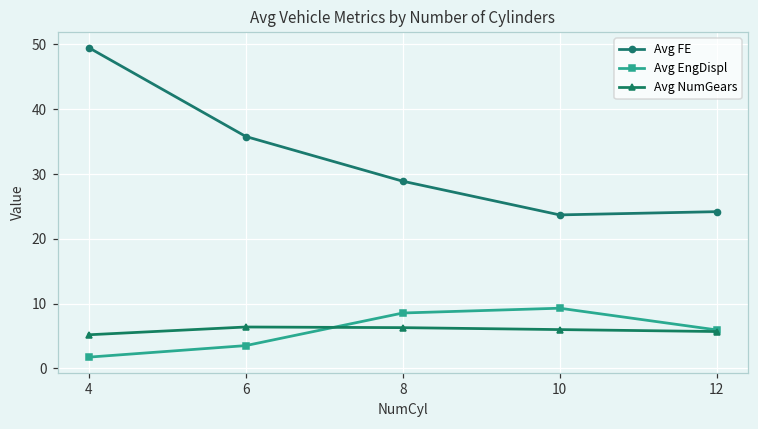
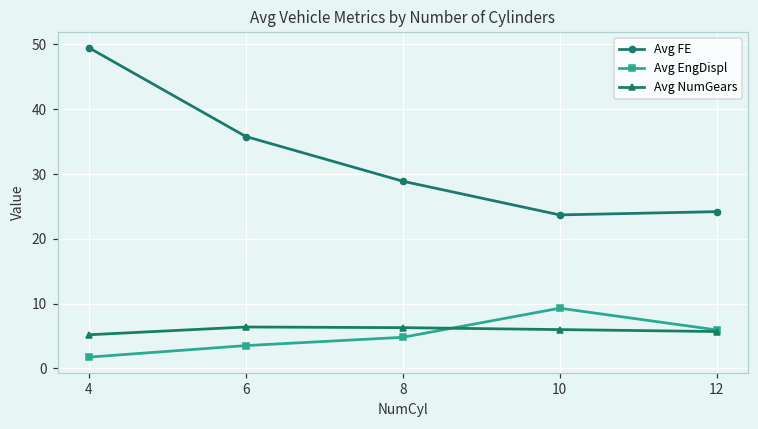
Avg EngDispl, 8: 9 -> 5
